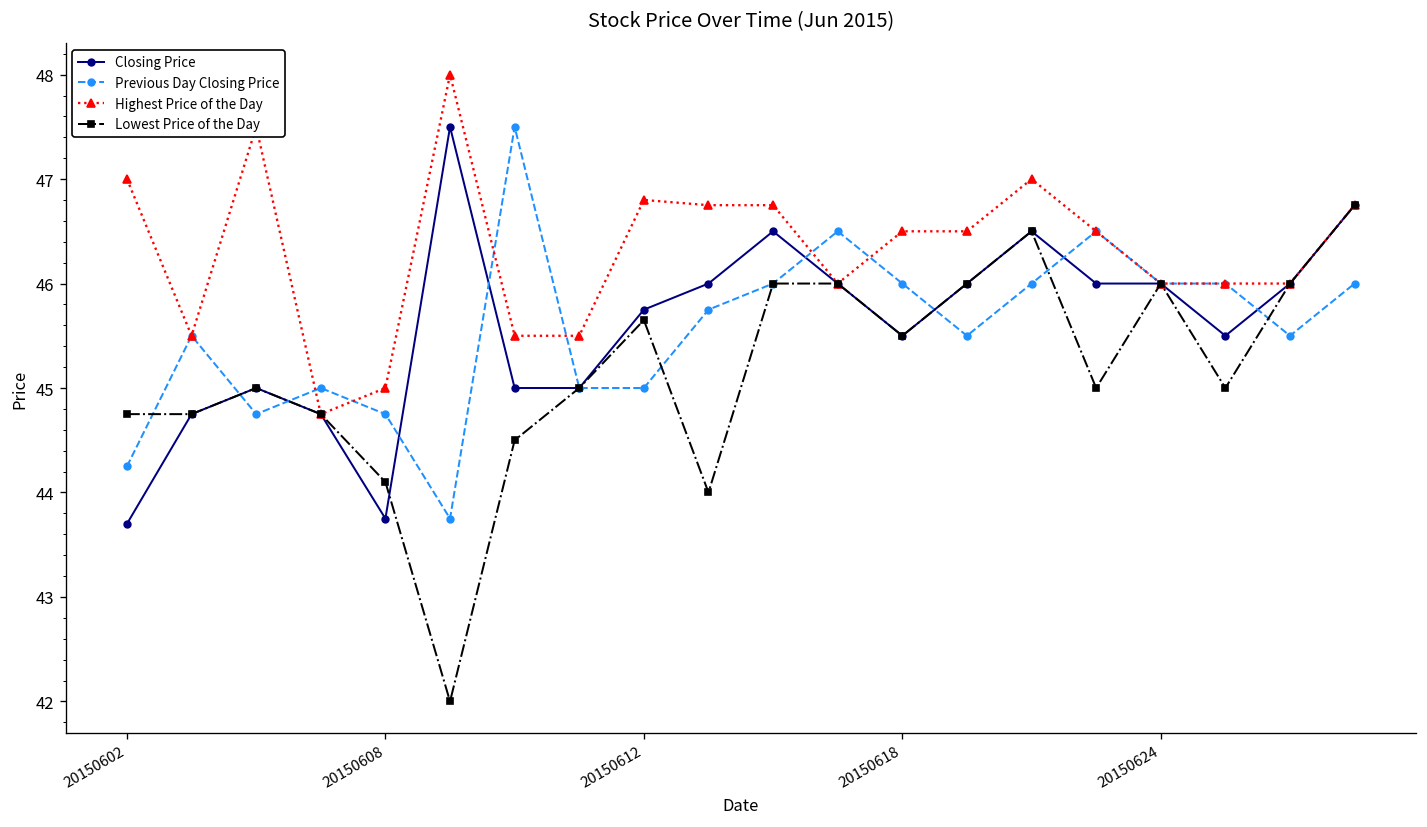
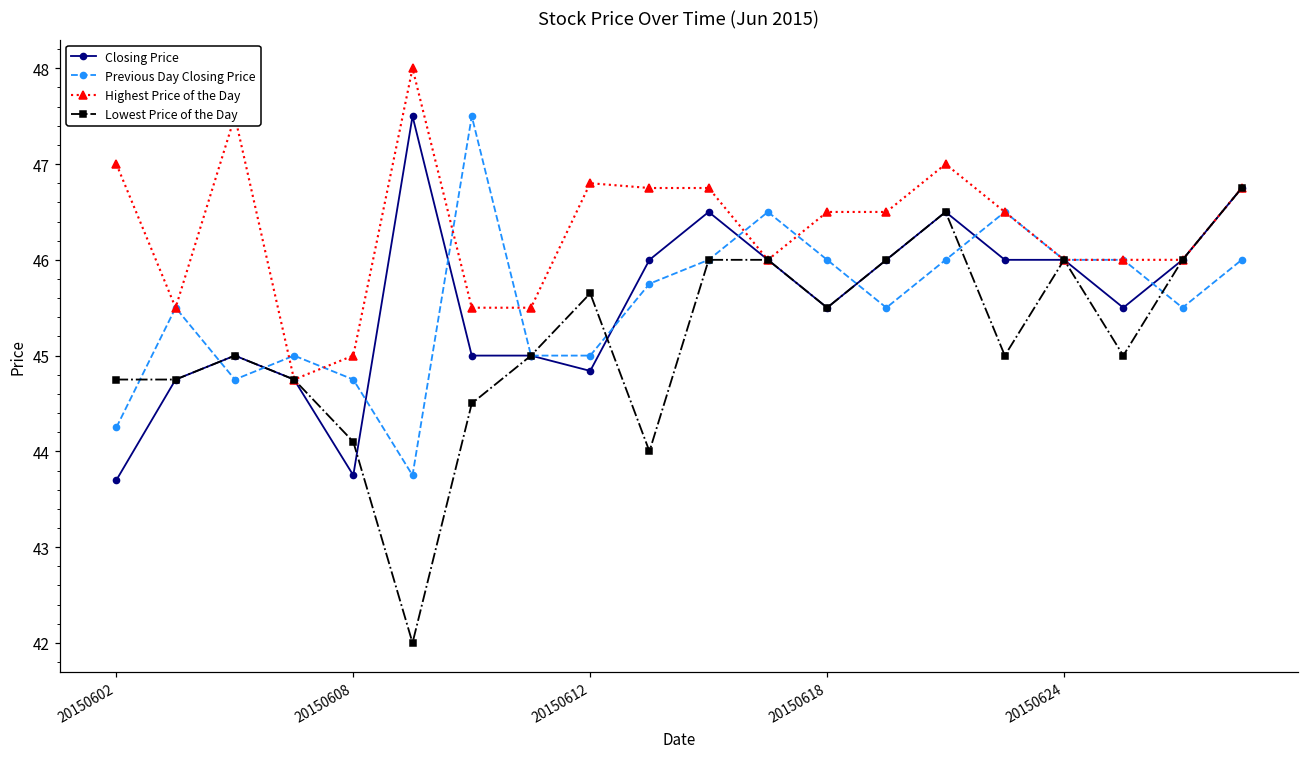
Closing Price, 20150612: 45.8 -> 44.8
